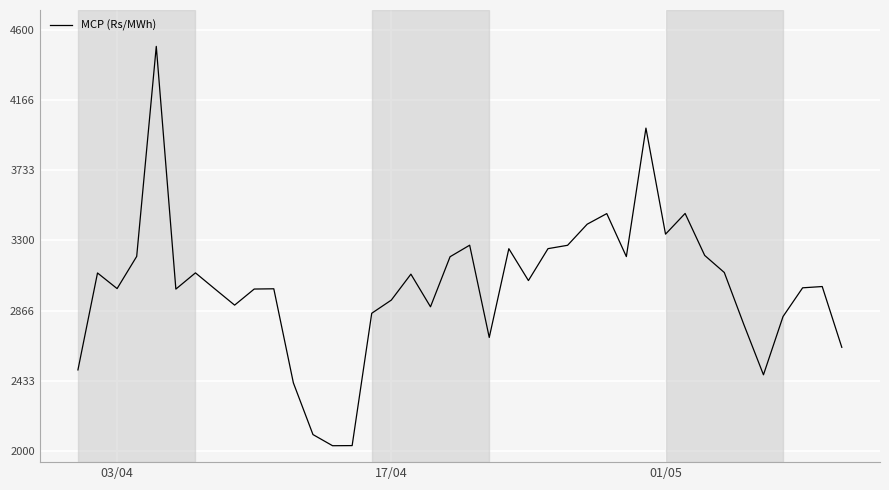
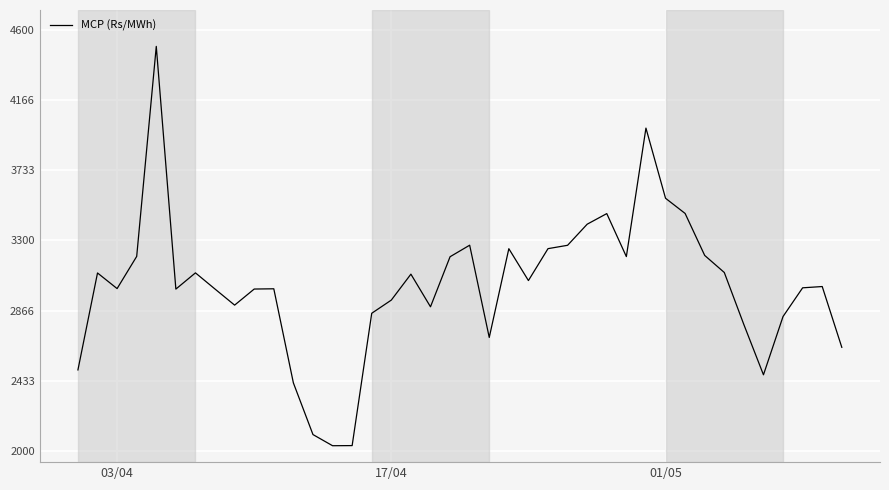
01/05: 3340 -> 3560
